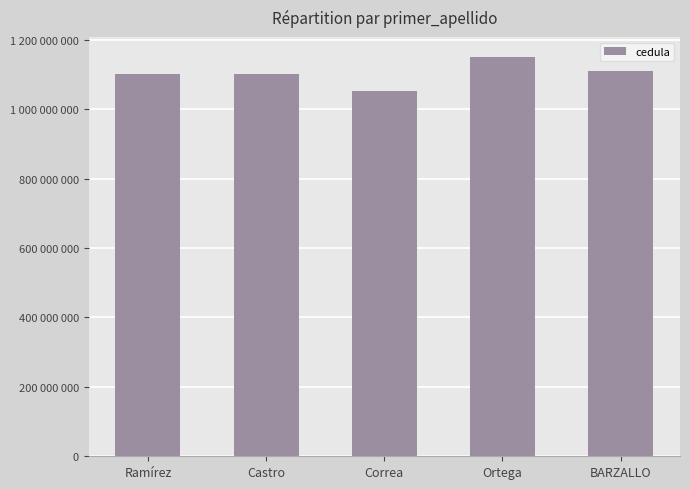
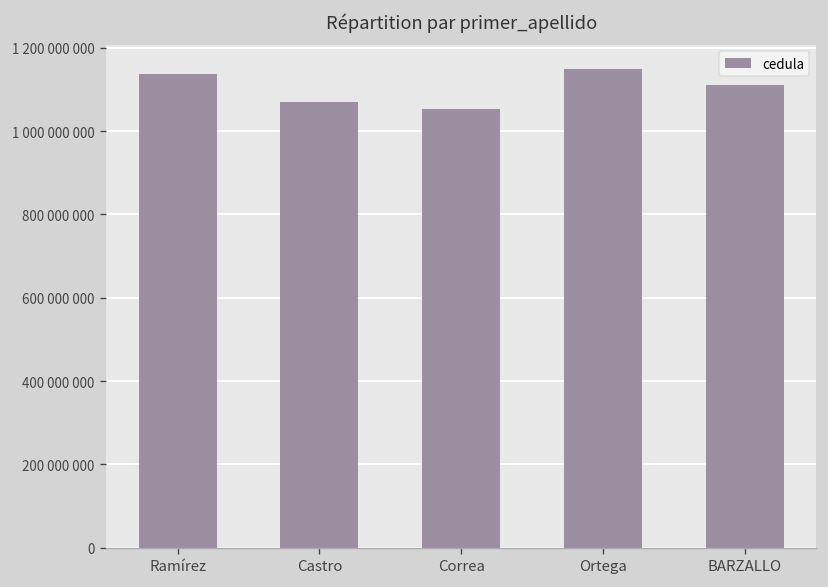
Ramírez: 1100000000 -> 1140000000
Castro: 1100000000 -> 1070000000
